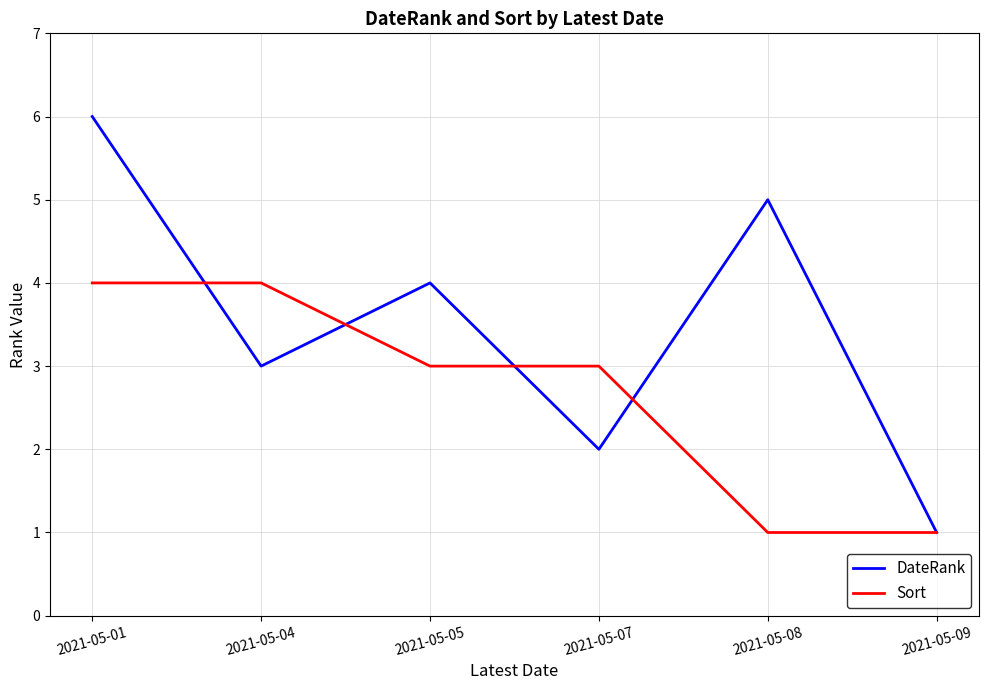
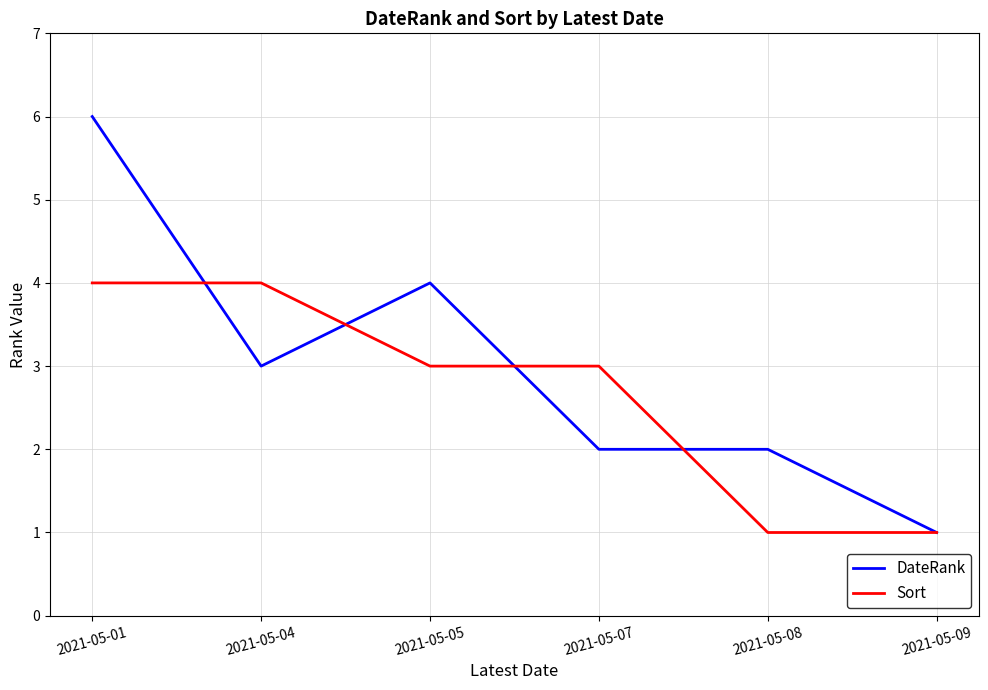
DateRank, 2021-05-08: 5 -> 2
